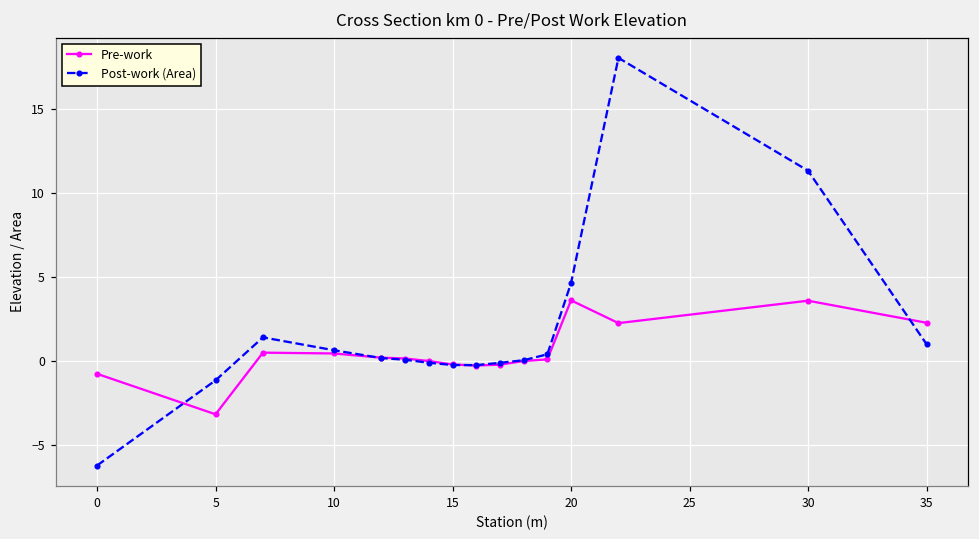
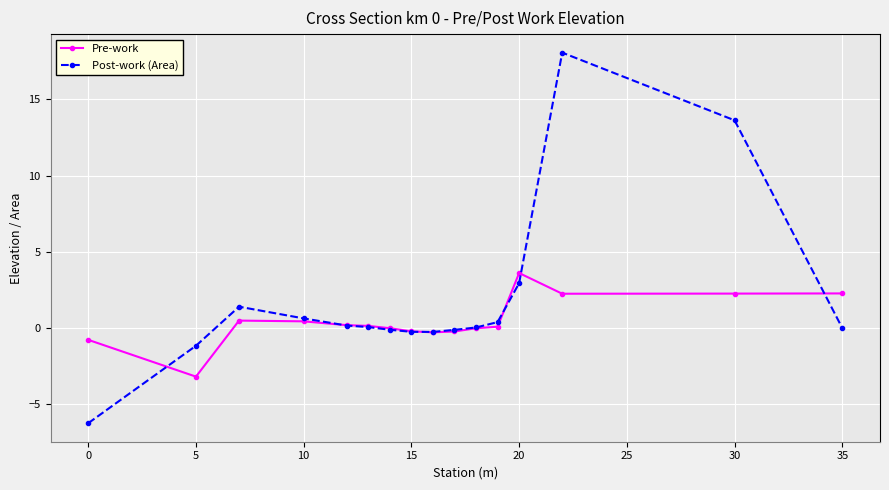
Post-work (Area), 20: 4.6 -> 2.9
Pre-work, 30: 3.6 -> 2.3
Post-work (Area), 30: 11.3 -> 13.6
Post-work (Area), 35: 1 -> 0
